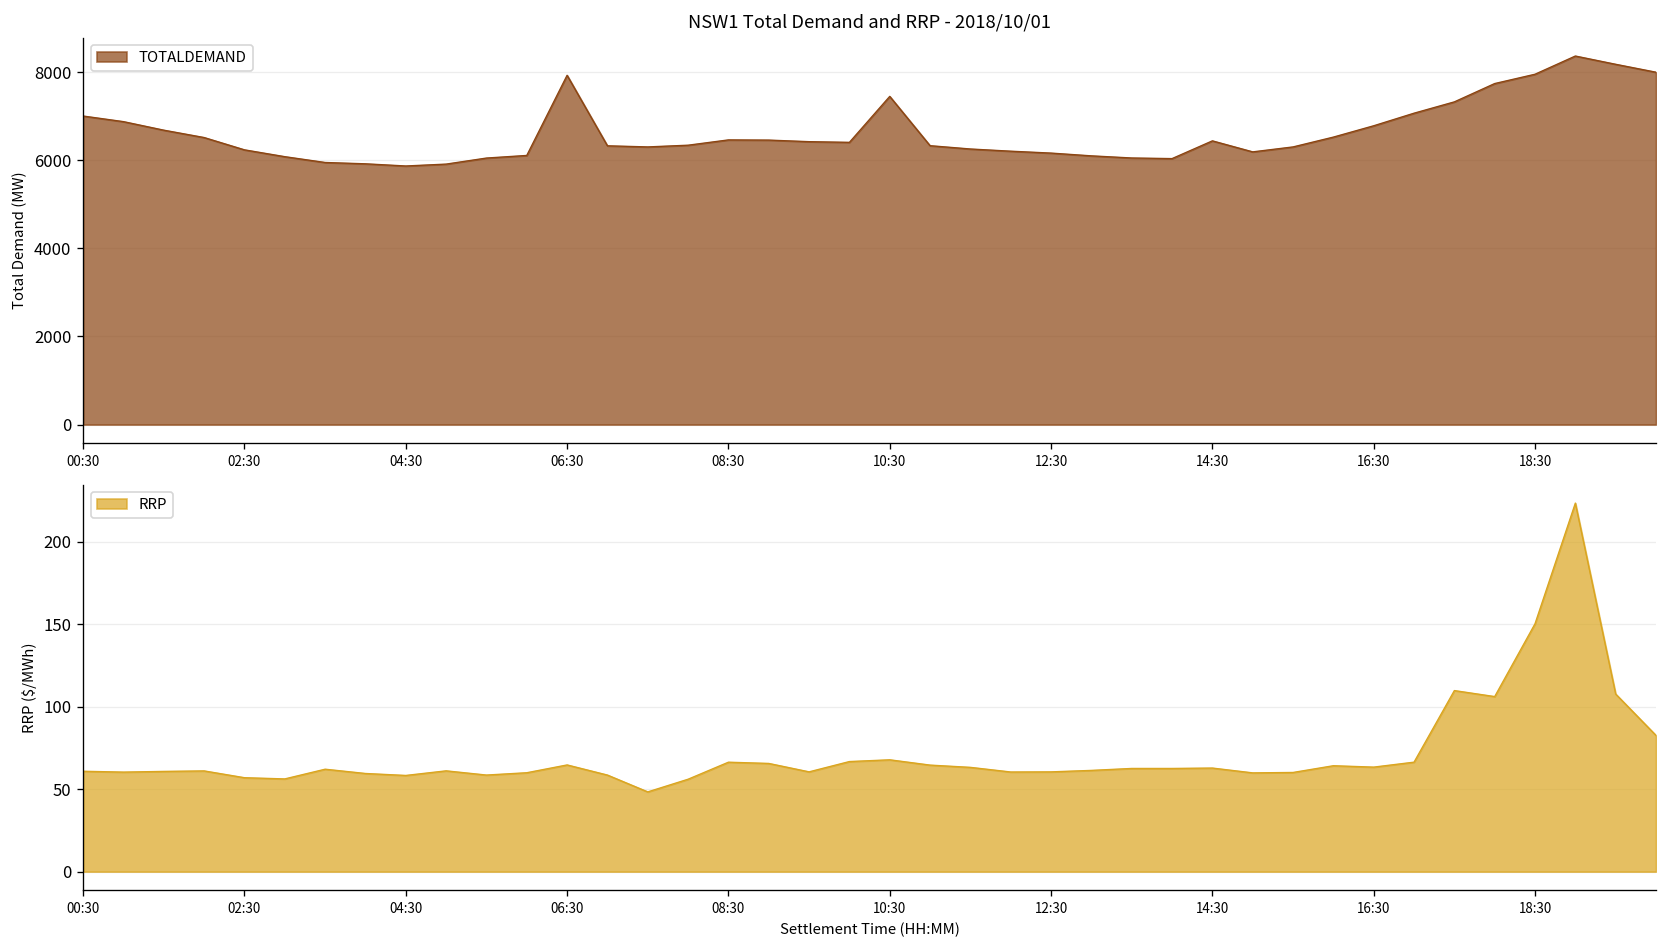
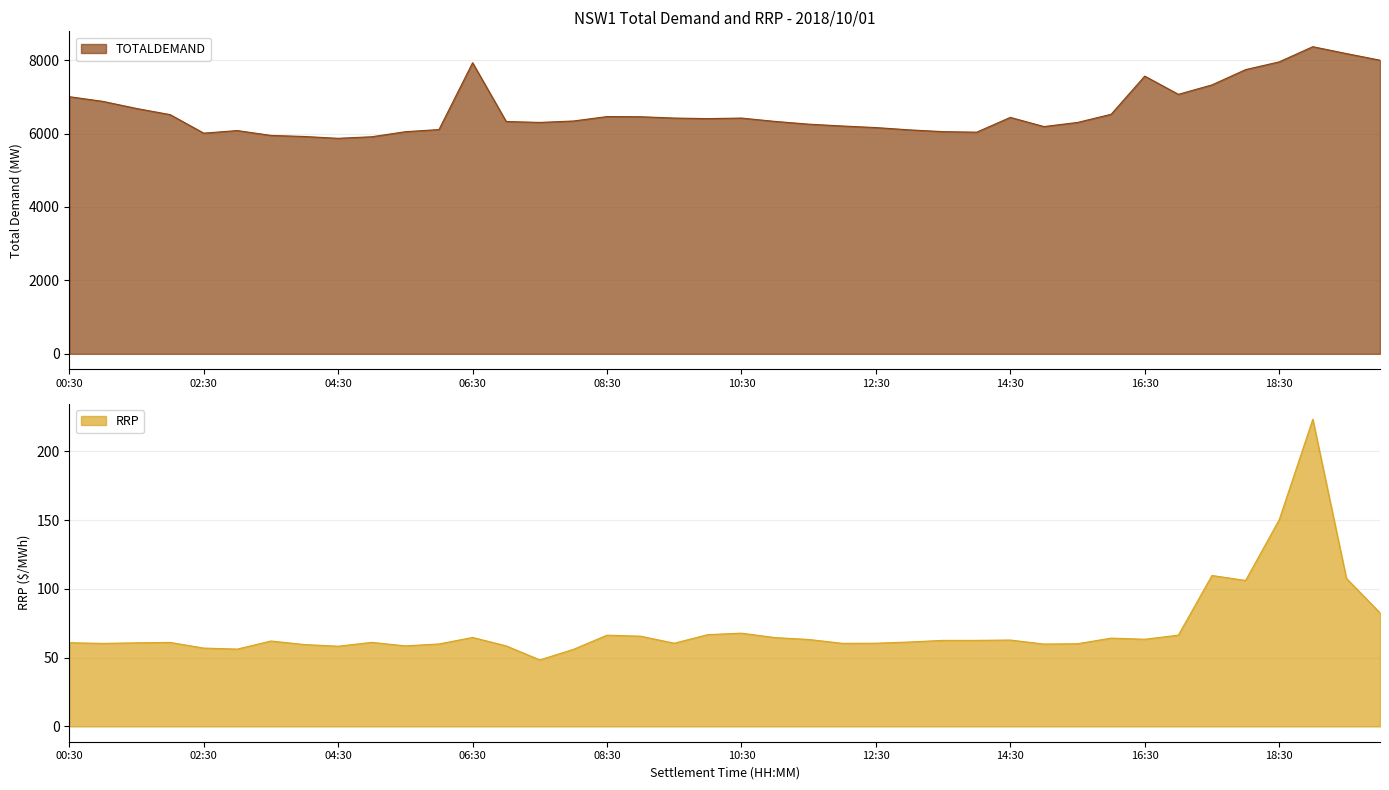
NSW1 Total Demand and RRP - 2018/10/01, 02:30: 6200 -> 6000
NSW1 Total Demand and RRP - 2018/10/01, 10:30: 7500 -> 6400
NSW1 Total Demand and RRP - 2018/10/01, 16:30: 6800 -> 7600
